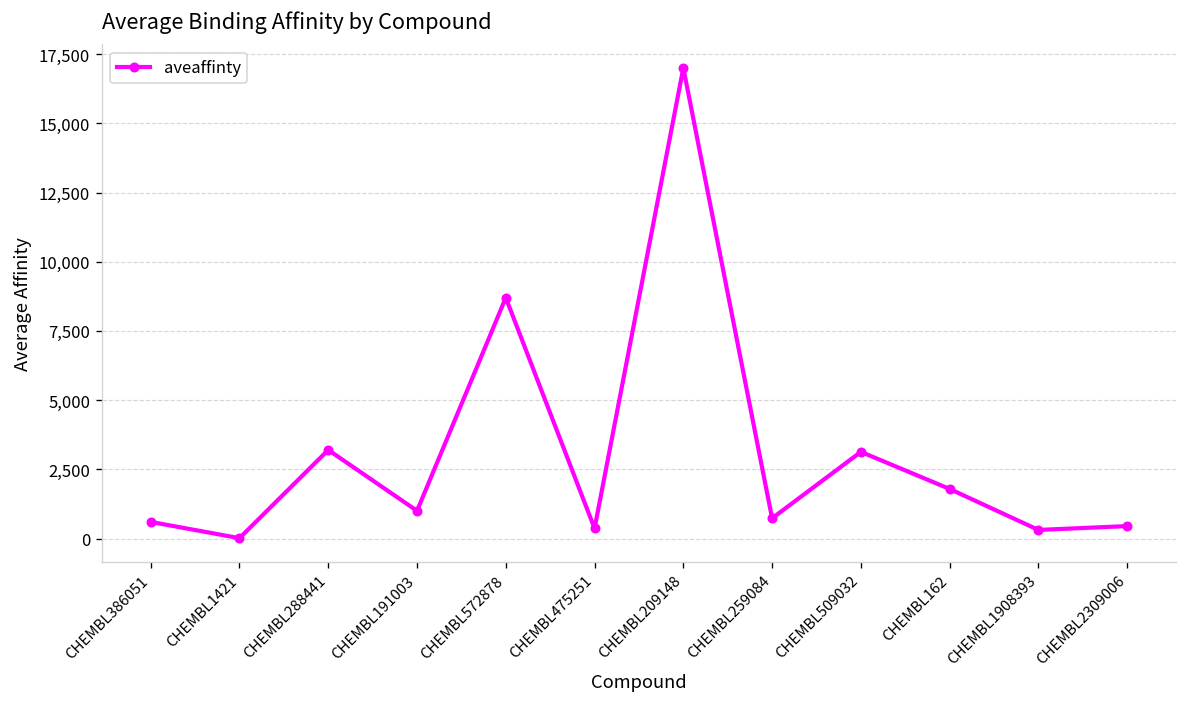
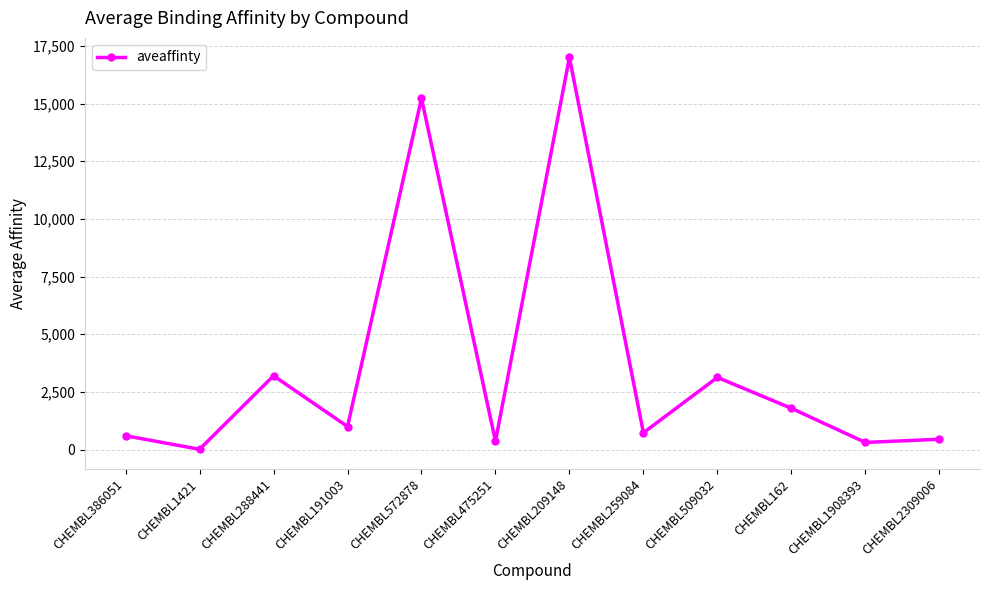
CHEMBL572878: 8,700 -> 15,200
